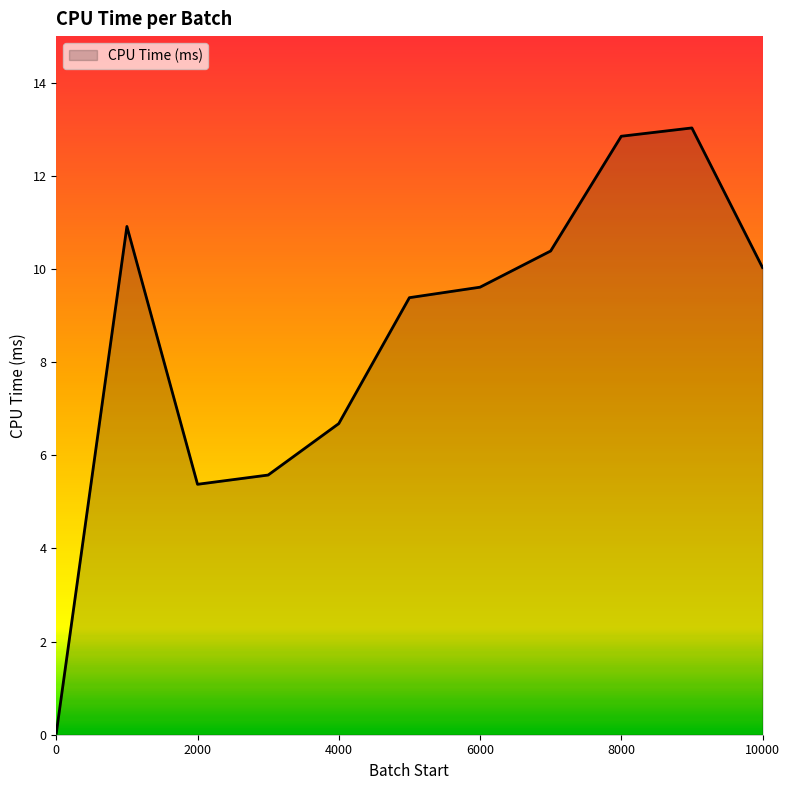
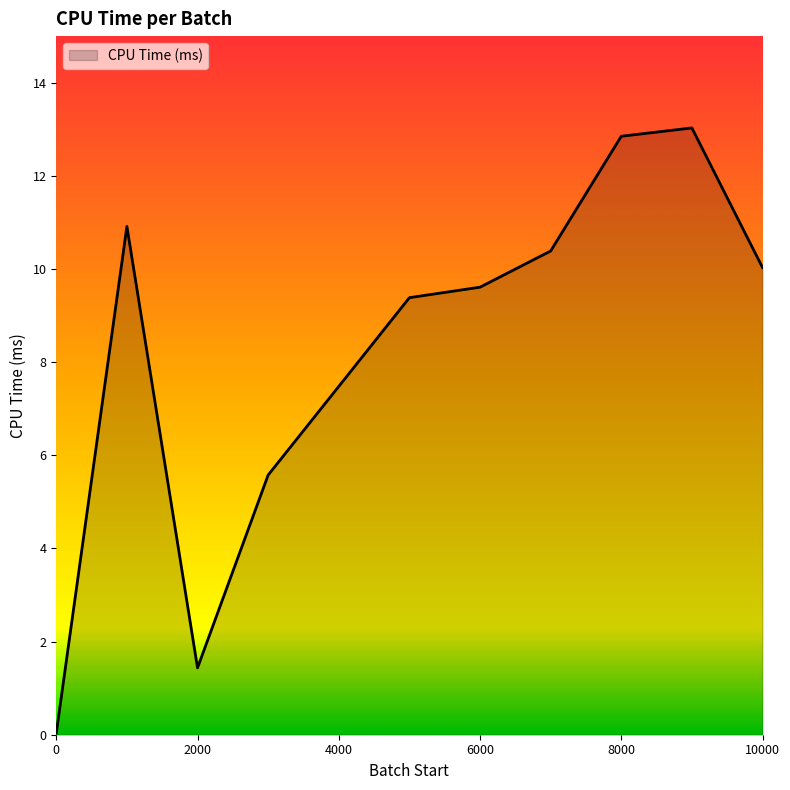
2000: 5.4 -> 1.4
4000: 6.7 -> 7.5
